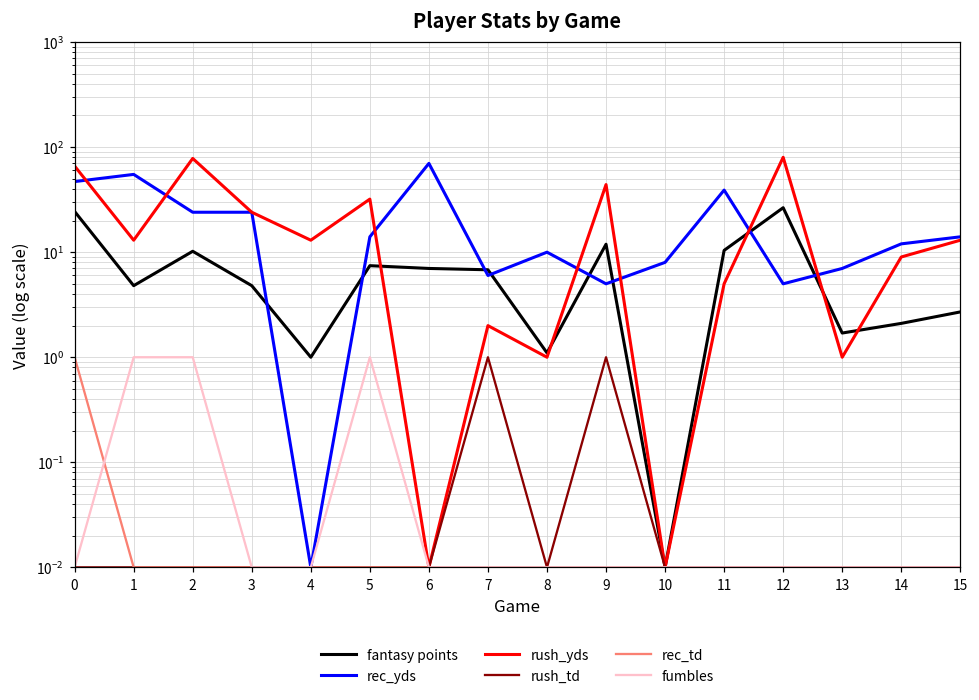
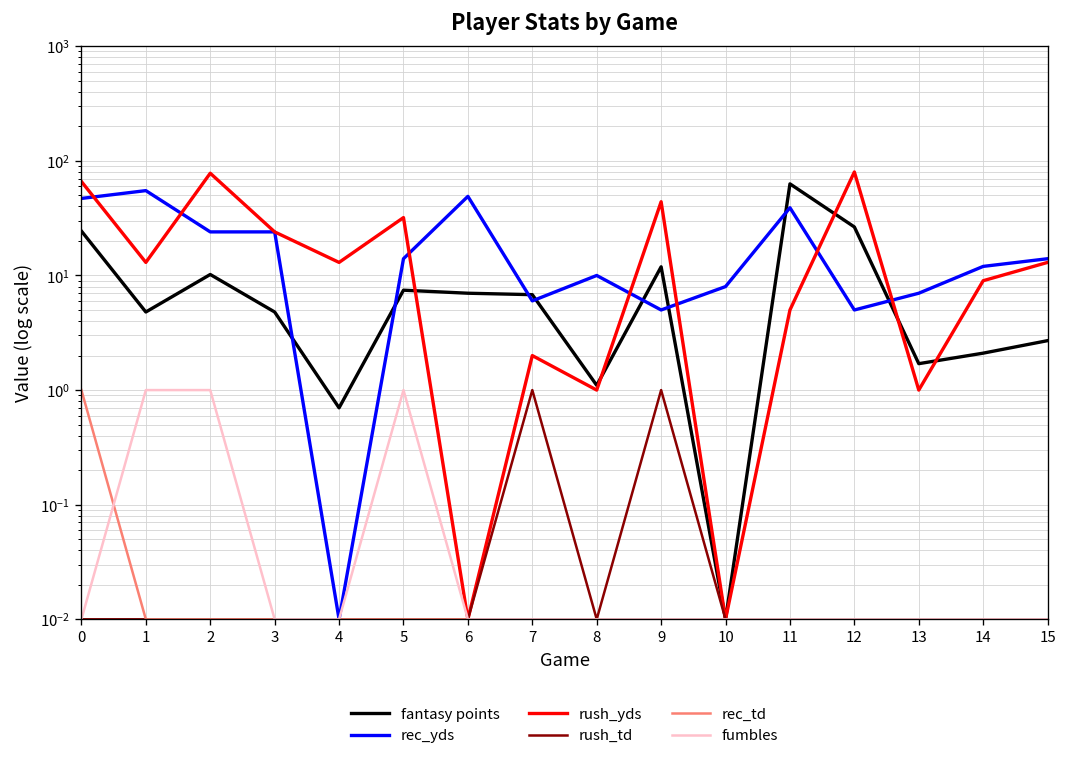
fantasy points, 4: 1.0 -> 0.7
rec_yds, 6: 70 -> 50
fantasy points, 11: 10 -> 60
